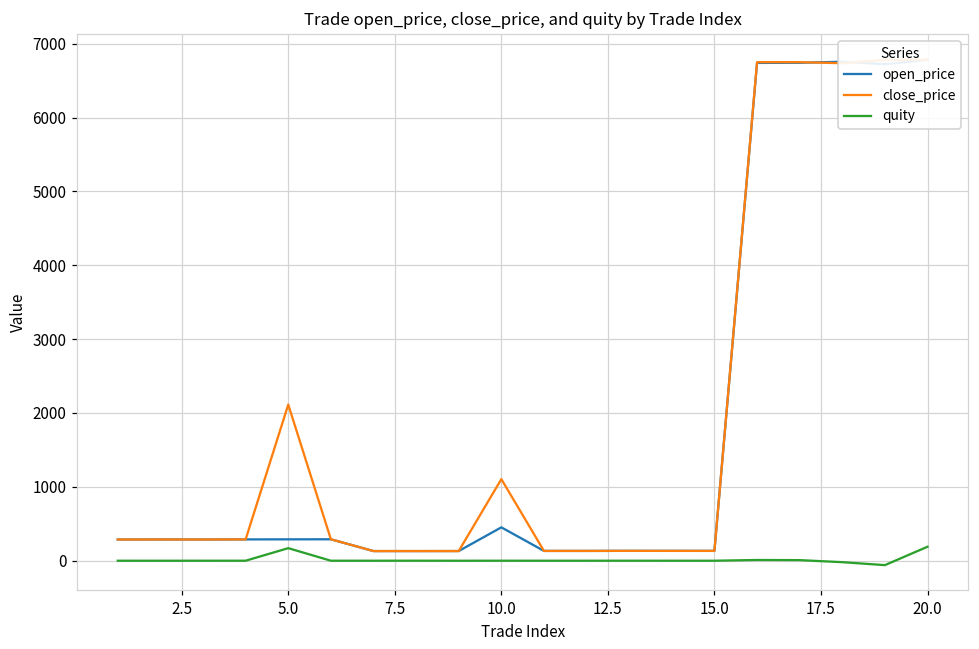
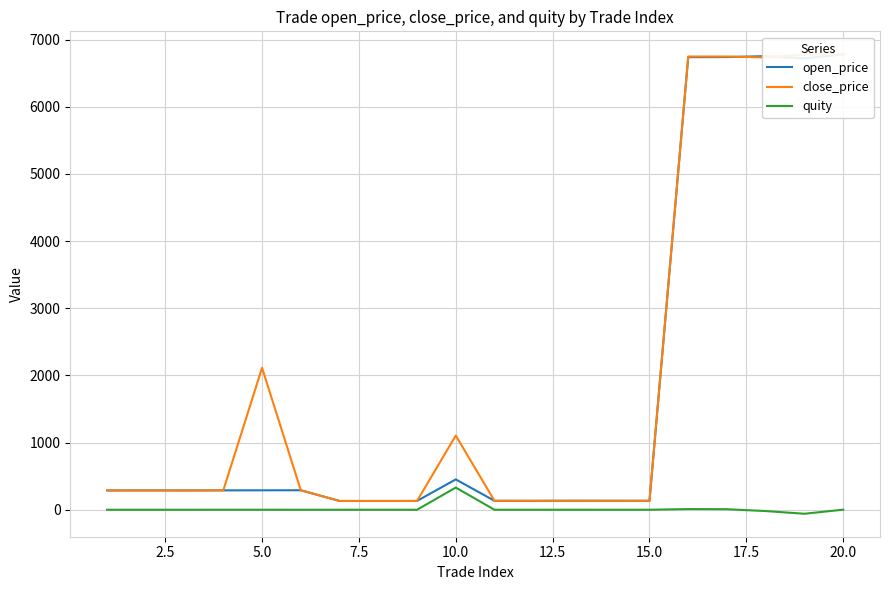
quity, 5.0: 200 -> 0
quity, 10.0: 0 -> 300
quity, 20.0: 200 -> 0
